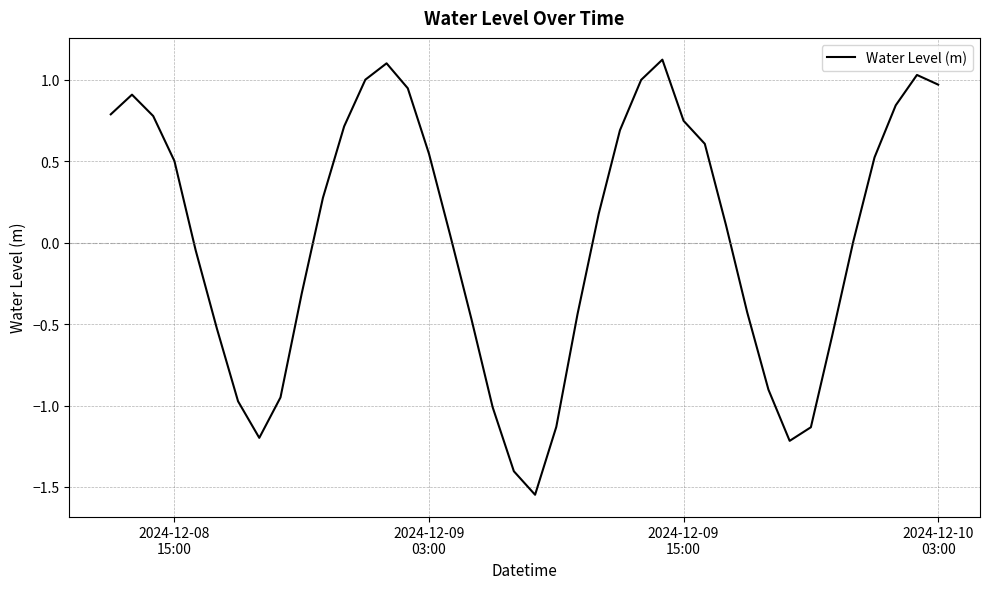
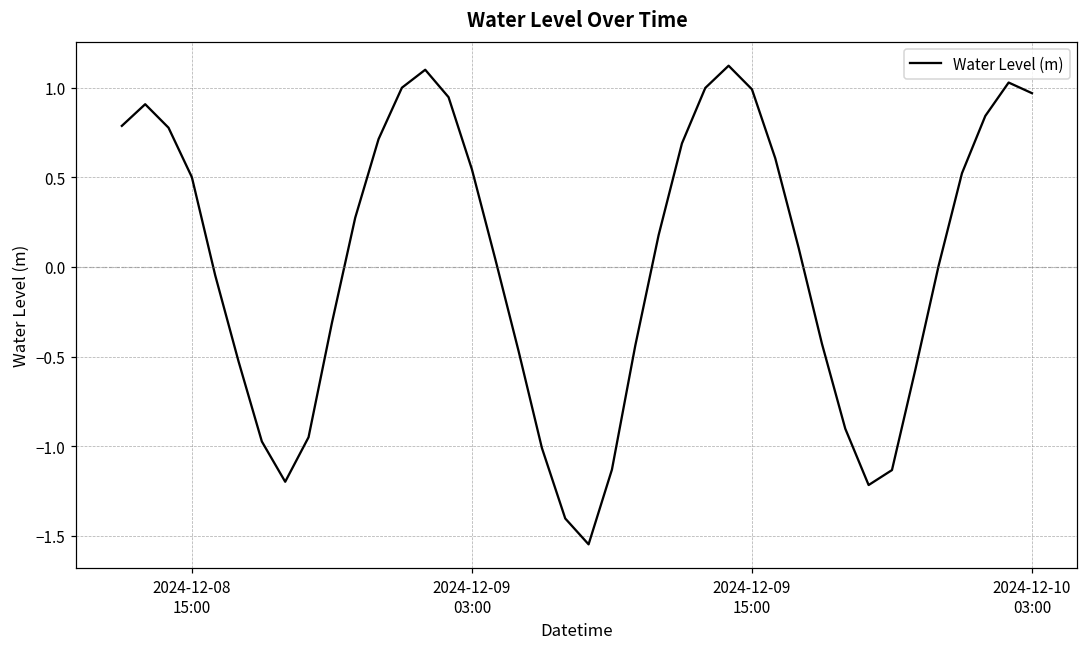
2024-12-09 15:00: 0.75 -> 0.99
